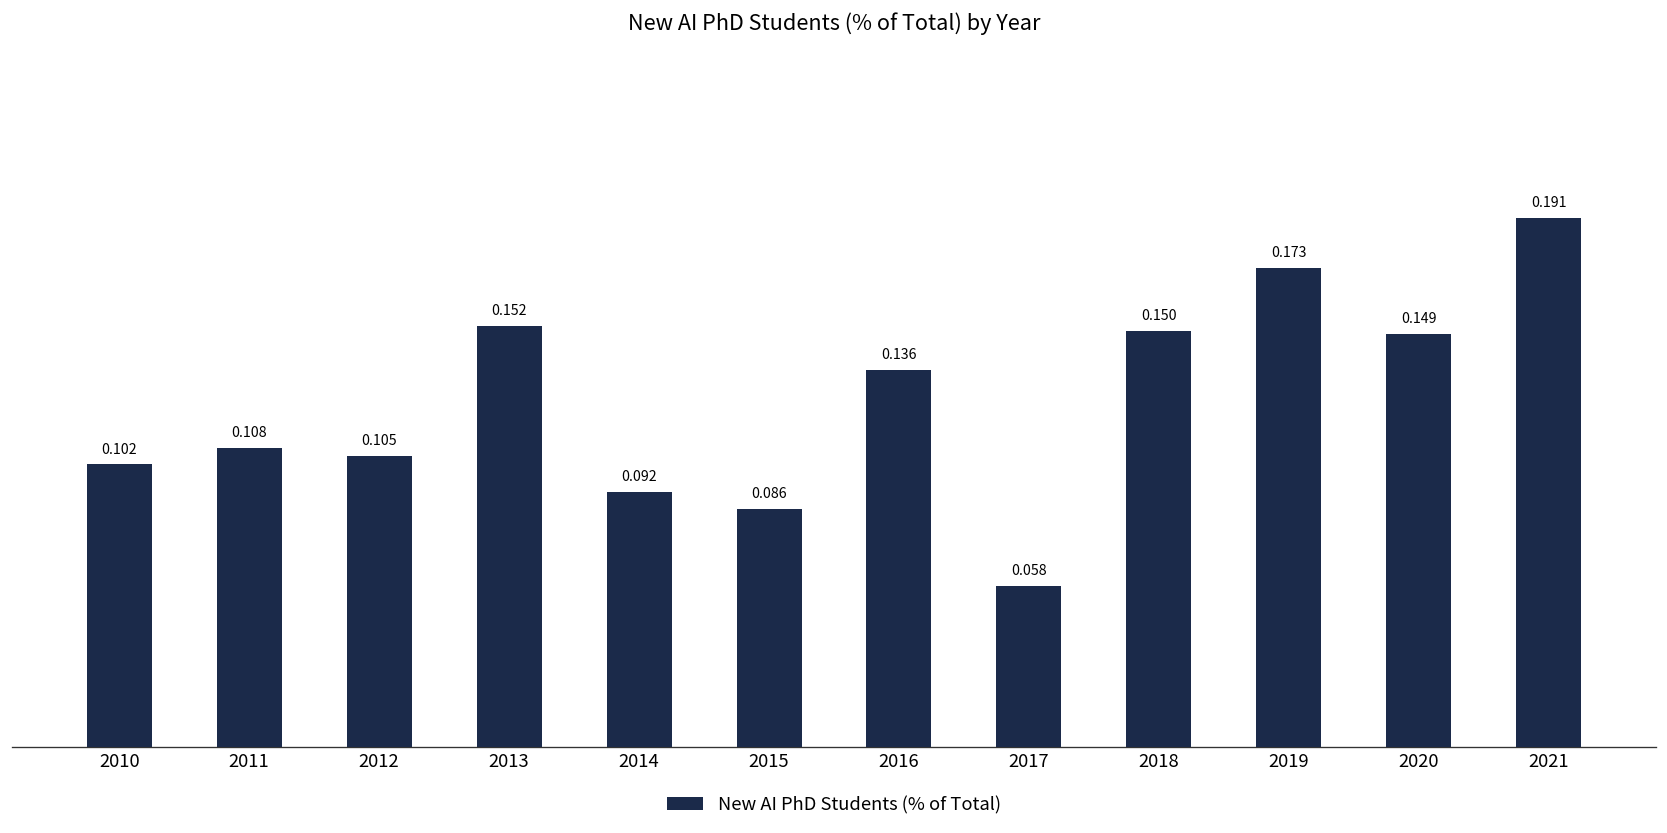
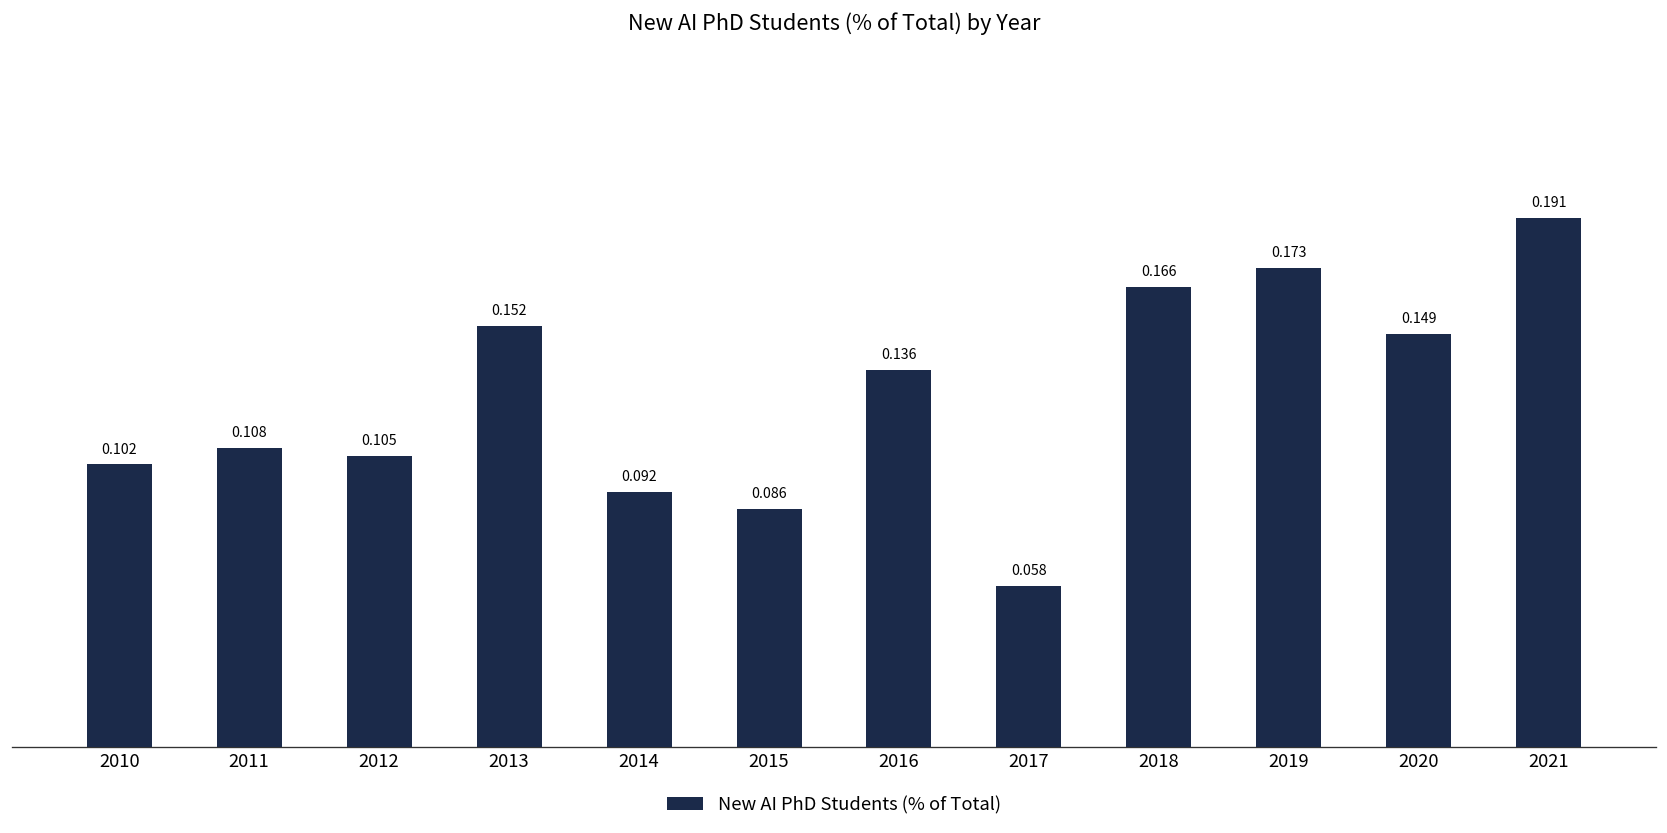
2018: 0.150 -> 0.166
